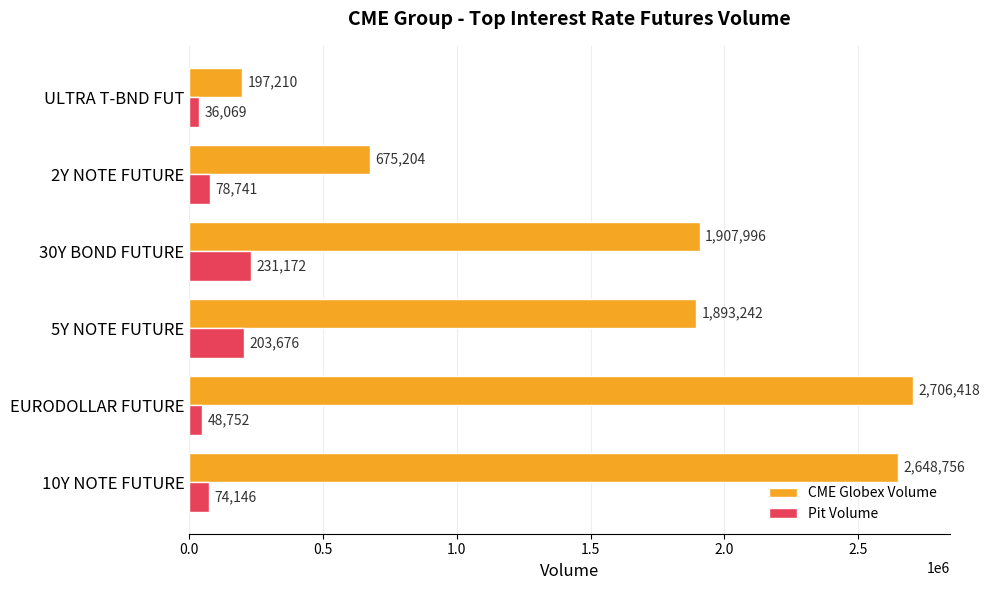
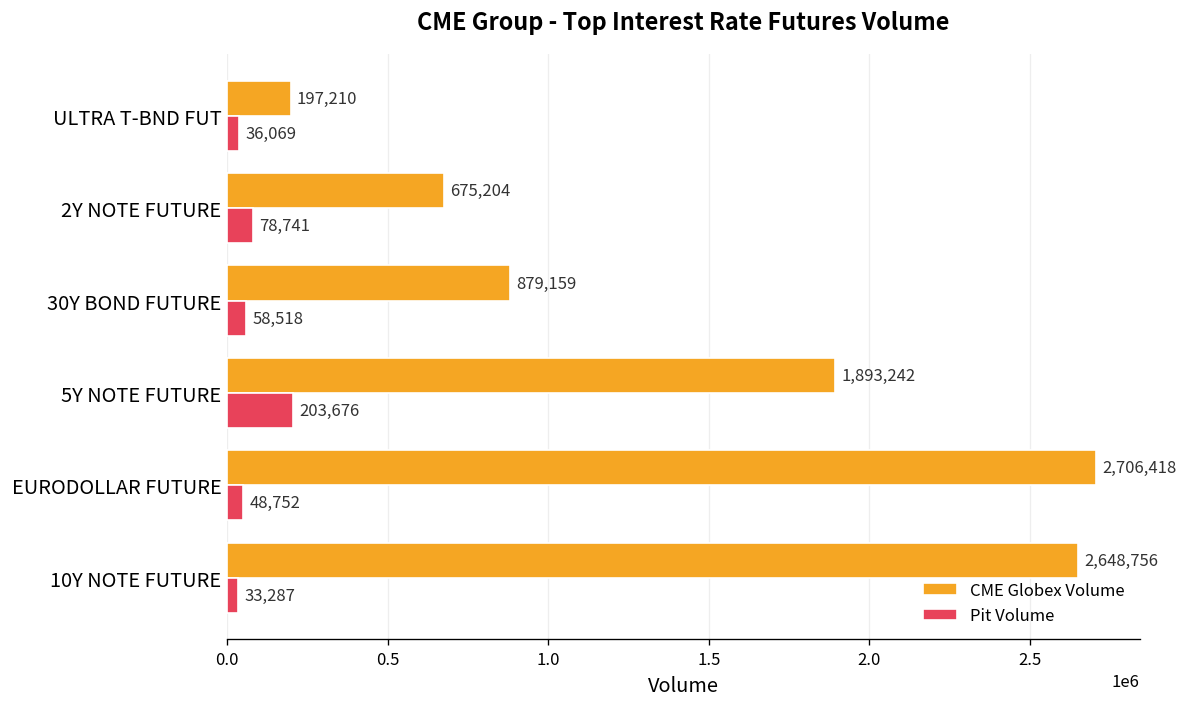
CME Globex Volume, 30Y BOND FUTURE: 1,907,996 -> 879,159
Pit Volume, 30Y BOND FUTURE: 231,172 -> 58,518
Pit Volume, 10Y NOTE FUTURE: 74,146 -> 33,287
